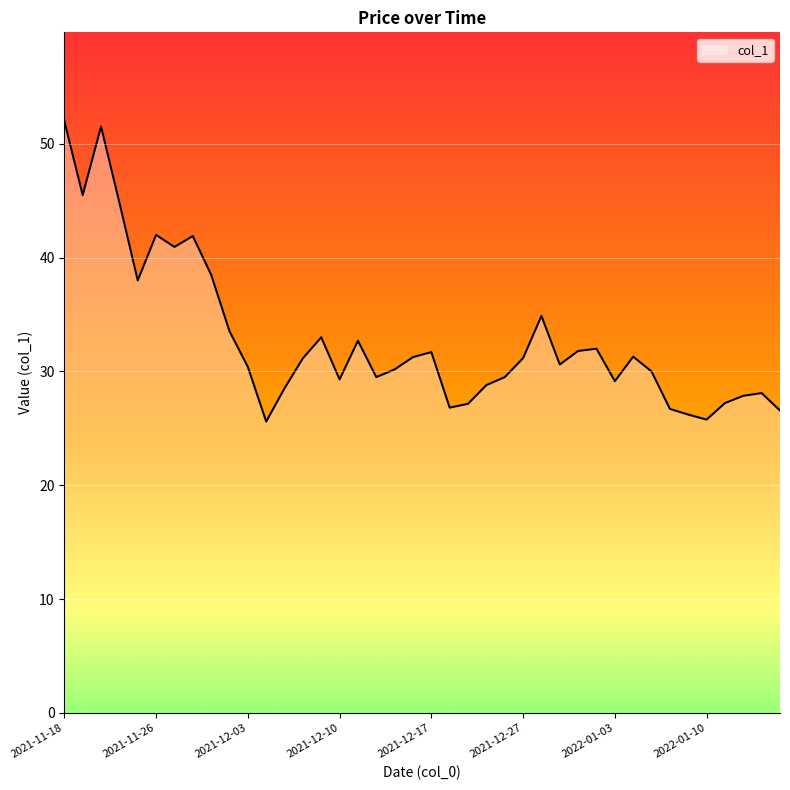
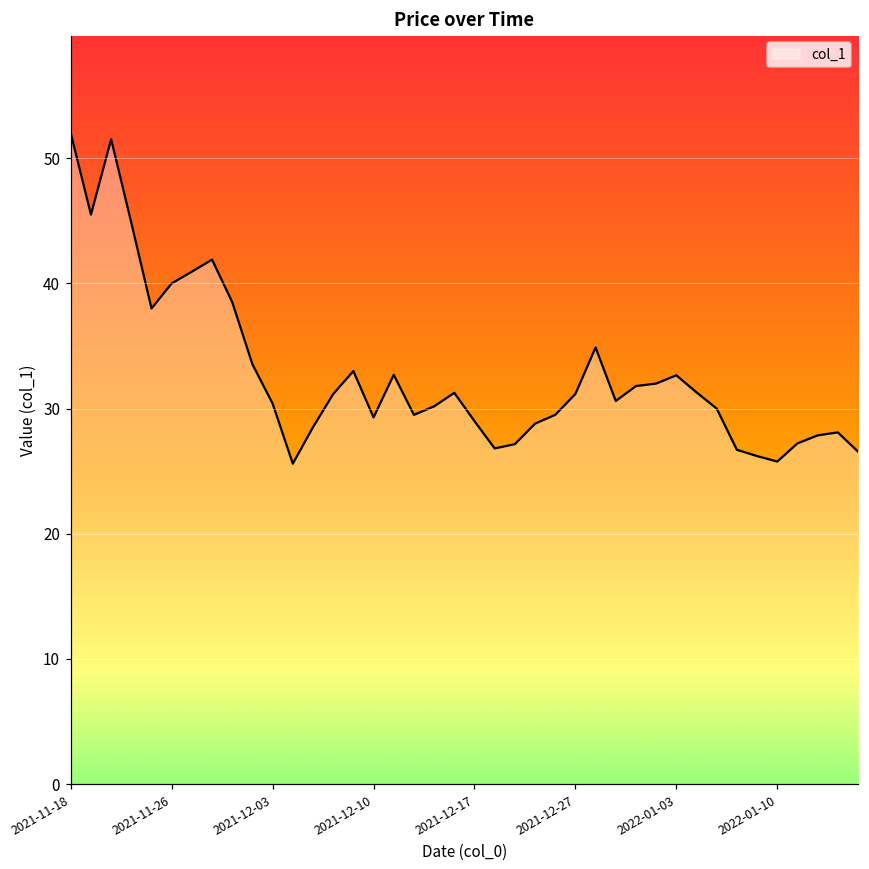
2021-11-26: 42 -> 40
2021-12-17: 31.7 -> 29.0
2022-01-03: 29.1 -> 32.7
